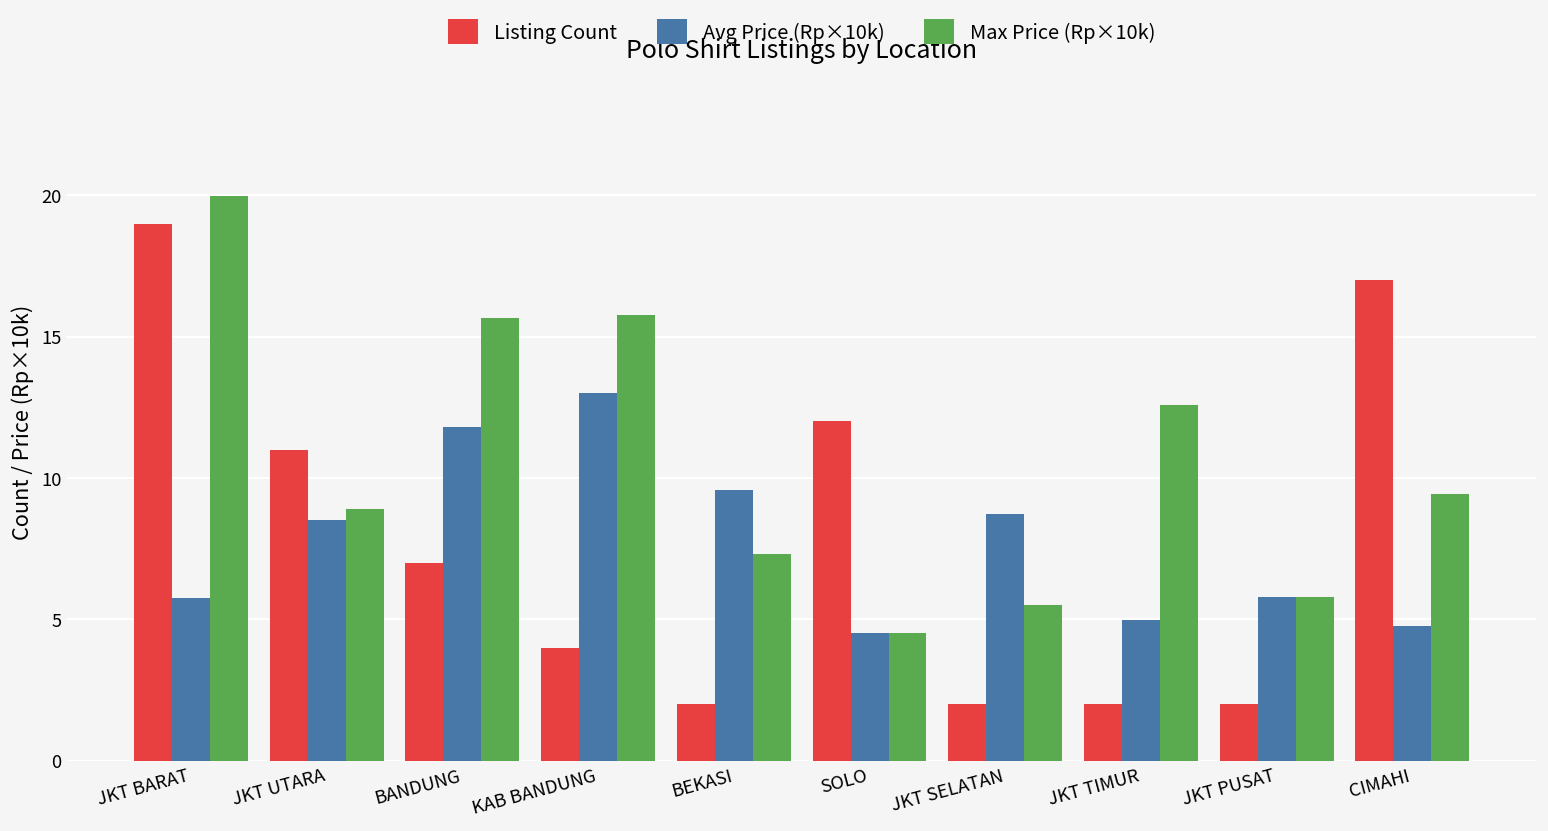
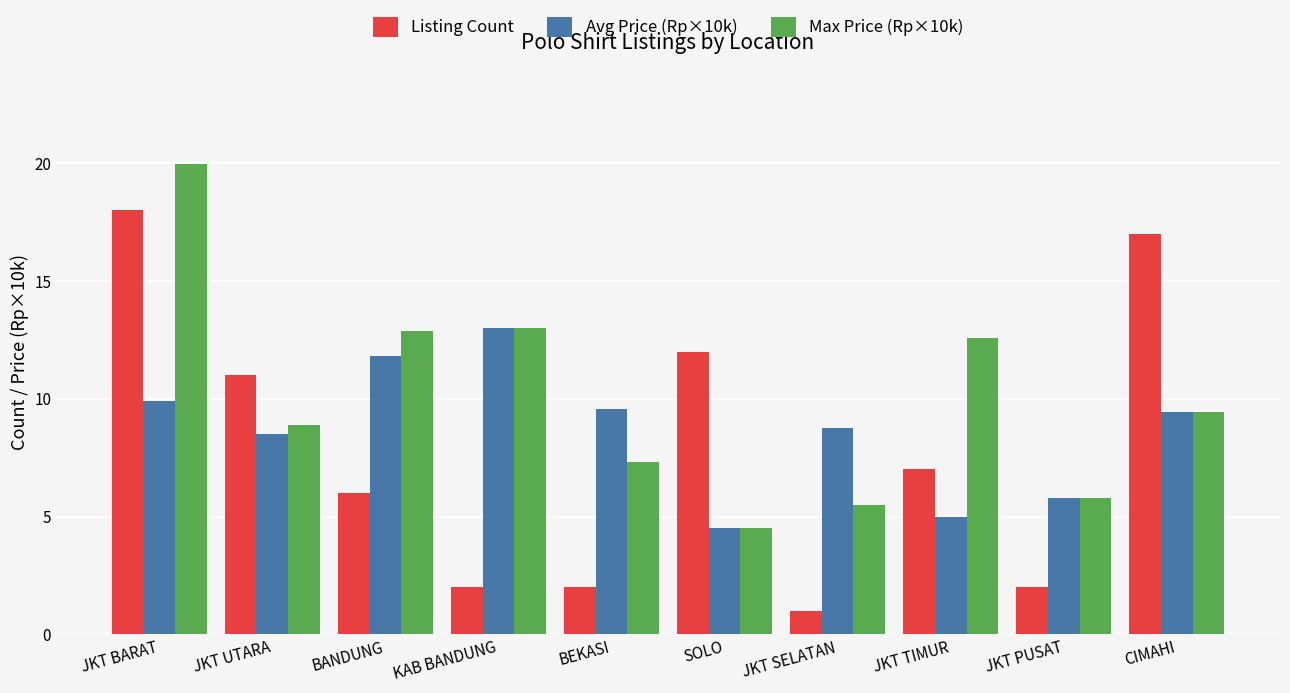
Listing Count, JKT BARAT: 19 -> 18
Avg Price (Rp×10k), JKT BARAT: 5.8 -> 9.9
Listing Count, BANDUNG: 7 -> 6
Max Price (Rp×10k), BANDUNG: 15.7 -> 12.9
Listing Count, KAB BANDUNG: 4 -> 2
Max Price (Rp×10k), KAB BANDUNG: 15.8 -> 13.0
Listing Count, JKT SELATAN: 2 -> 1
Listing Count, JKT TIMUR: 2 -> 7
Avg Price (Rp×10k), CIMAHI: 4.8 -> 9.5
